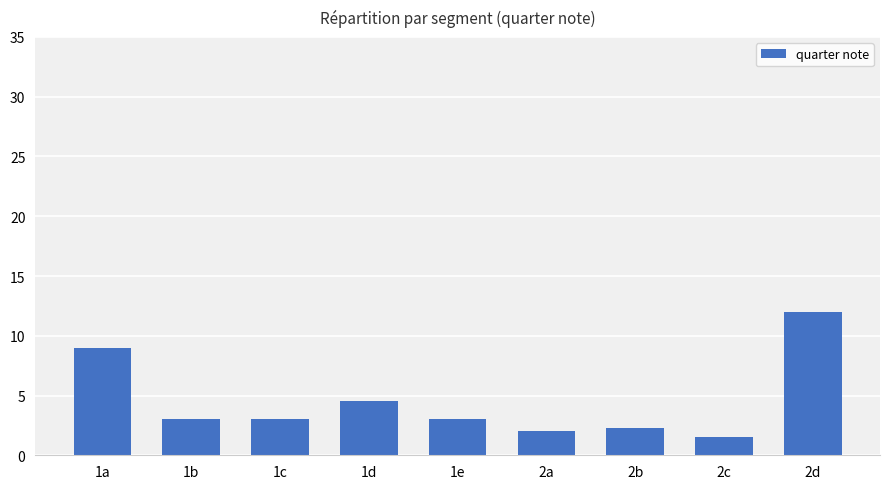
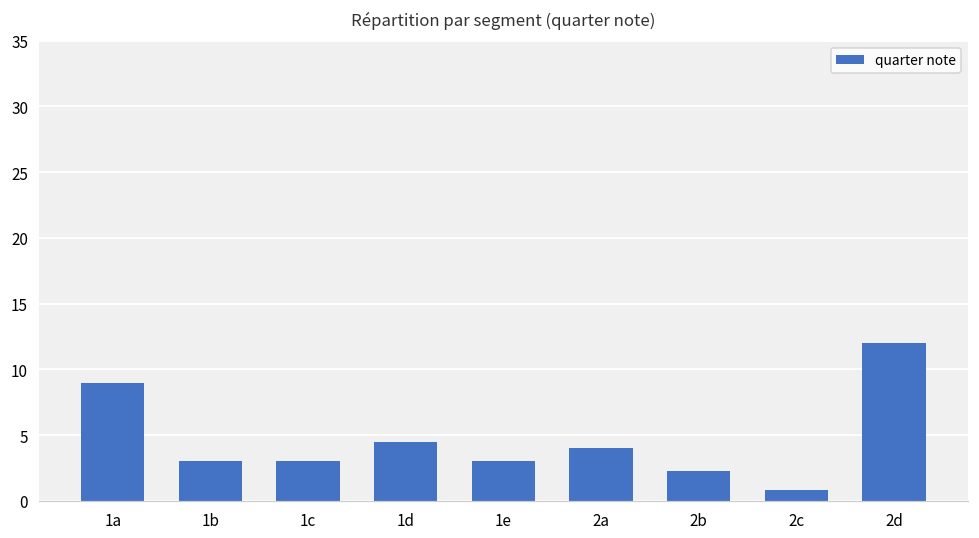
2a: 2 -> 4
2c: 1.5 -> 0.8
